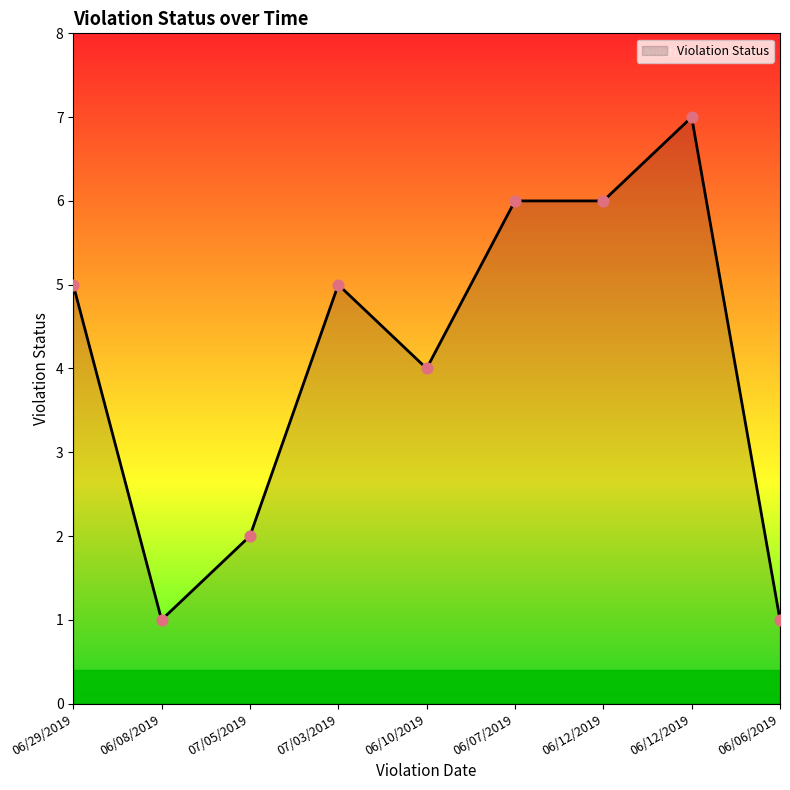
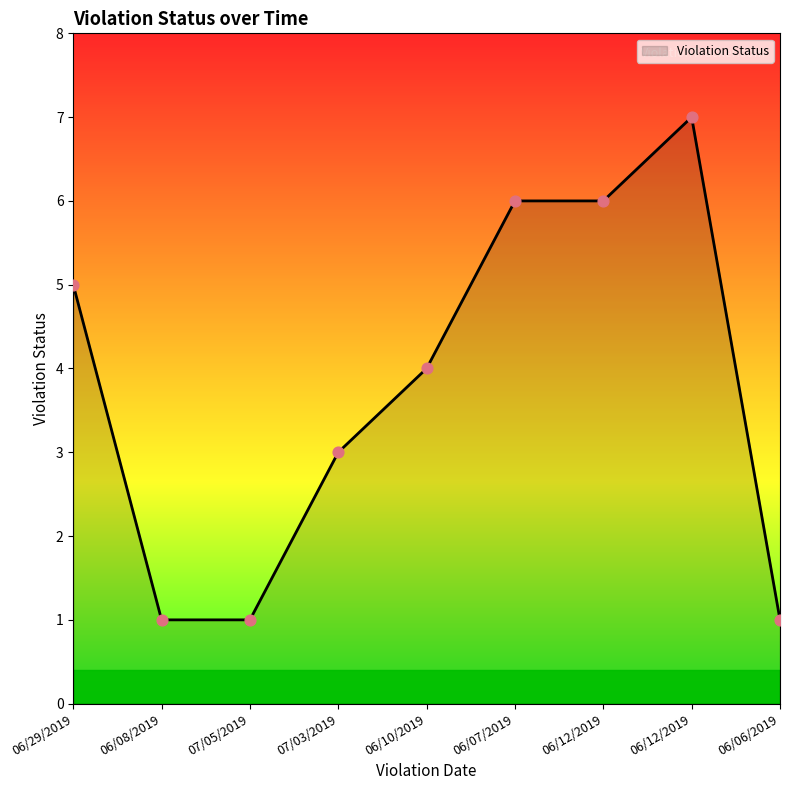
07/05/2019: 2 -> 1
07/03/2019: 5 -> 3
